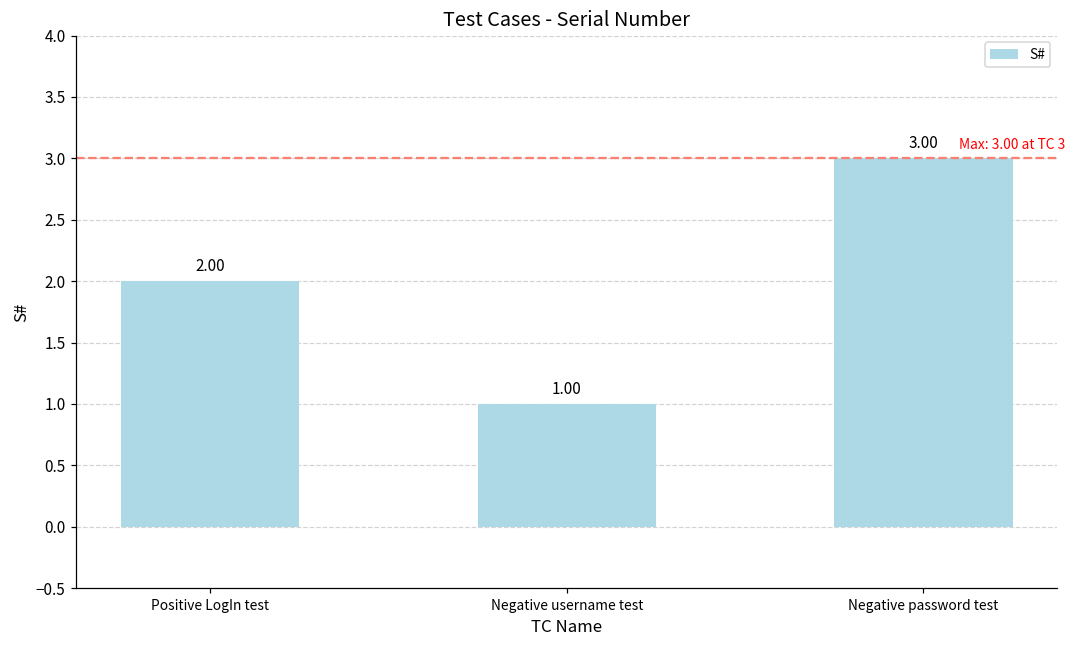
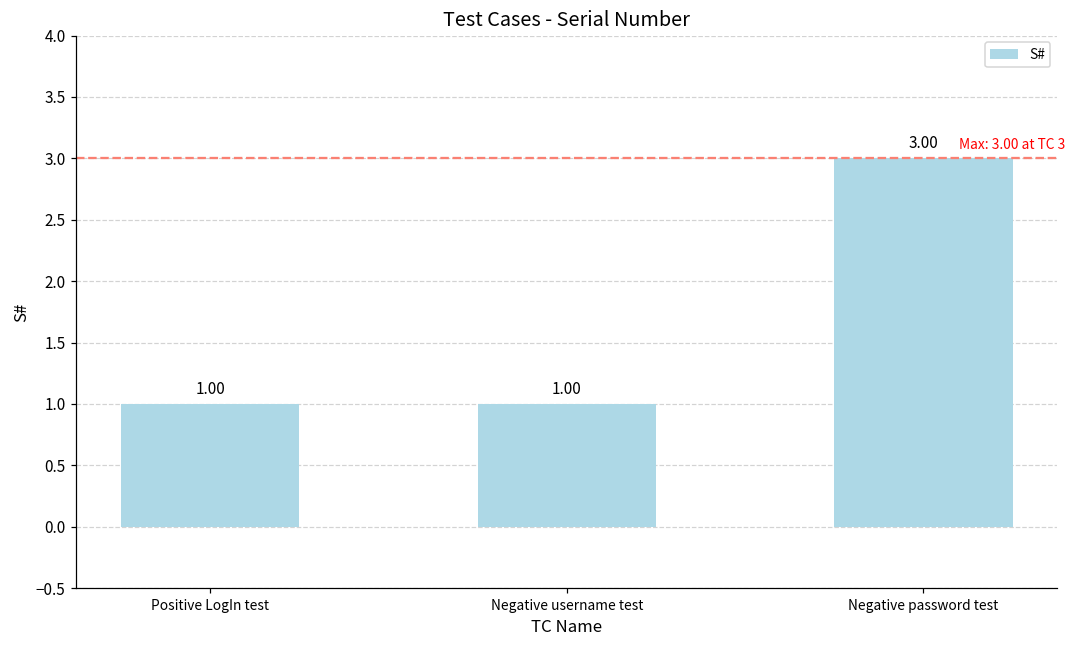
Positive LogIn test: 2.00 -> 1.00
